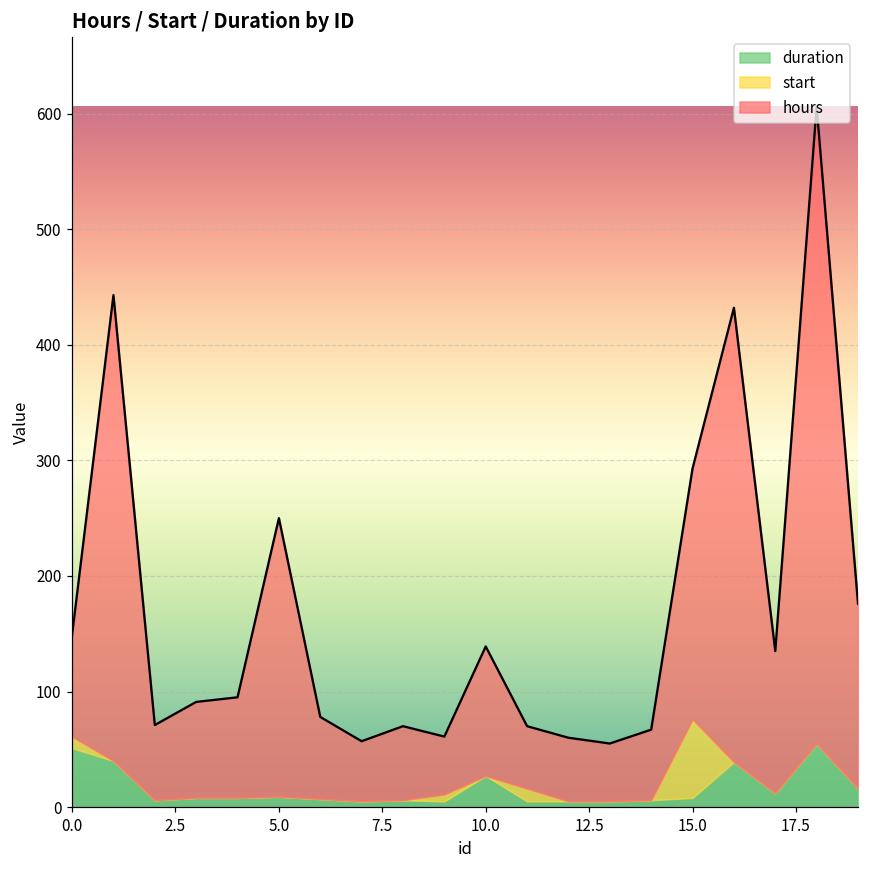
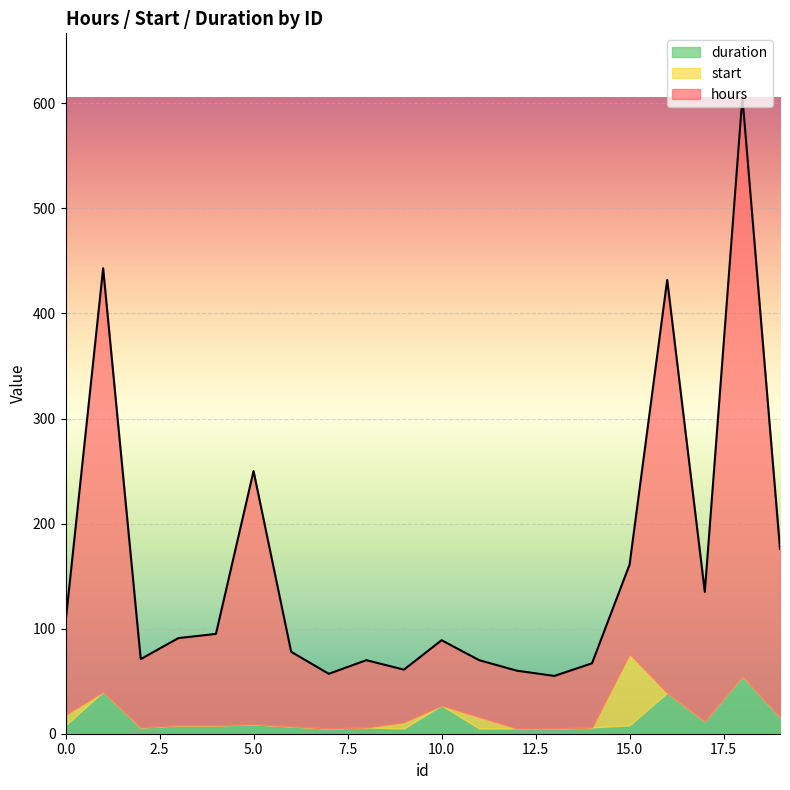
duration, 0.0: 51 -> 8
hours, 10.0: 112 -> 62
hours, 15.0: 217 -> 85
